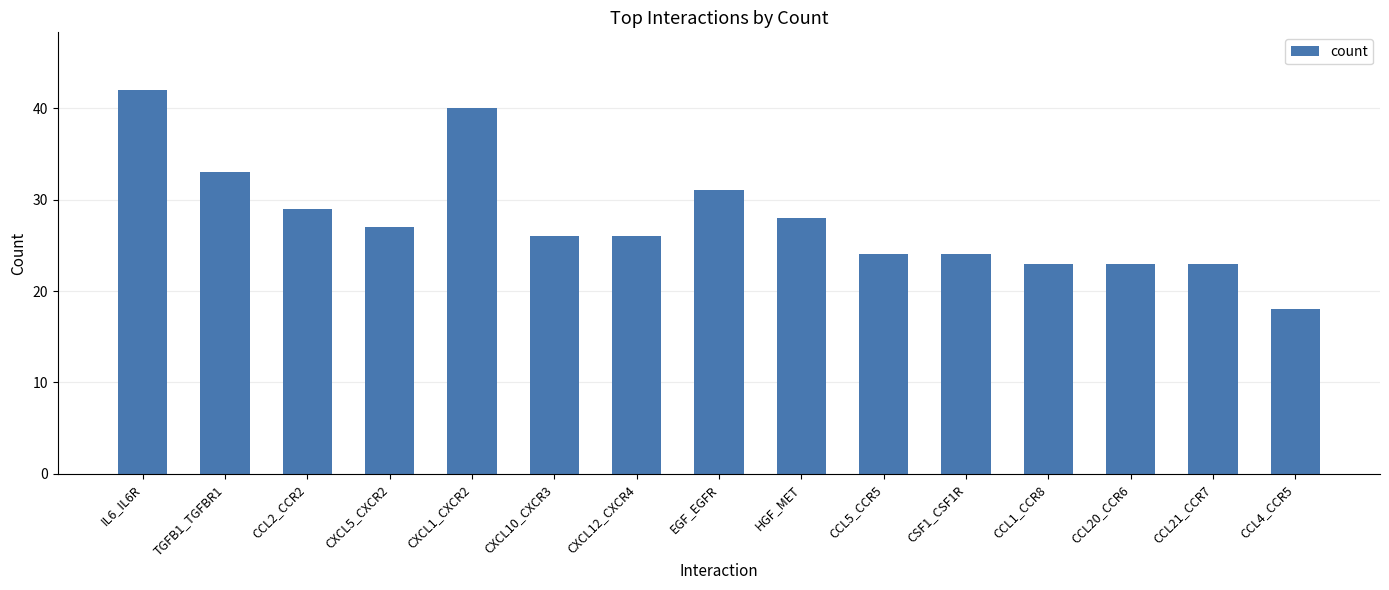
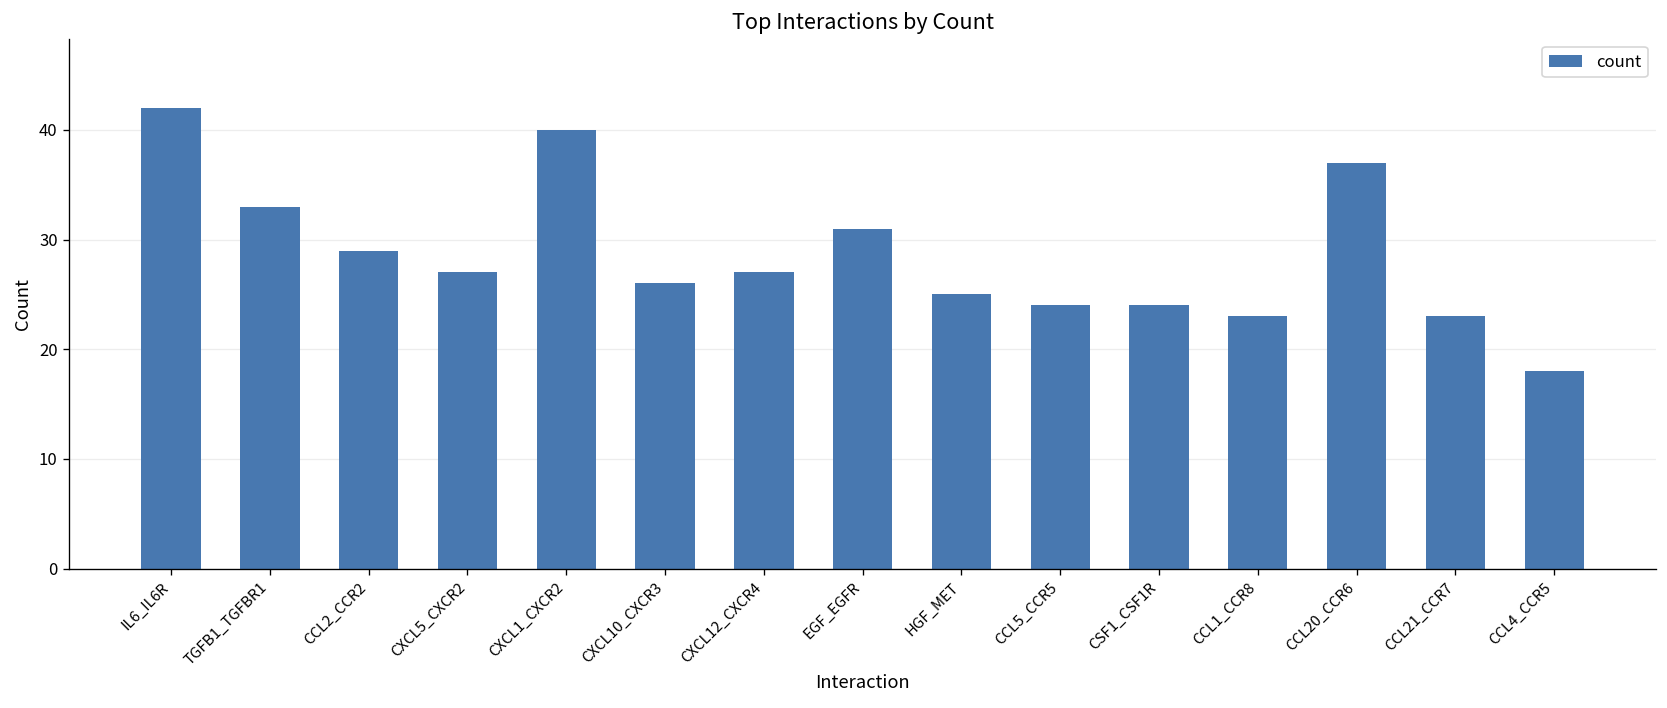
CXCL12_CXCR4: 26 -> 27
HGF_MET: 28 -> 25
CCL20_CCR6: 23 -> 37
